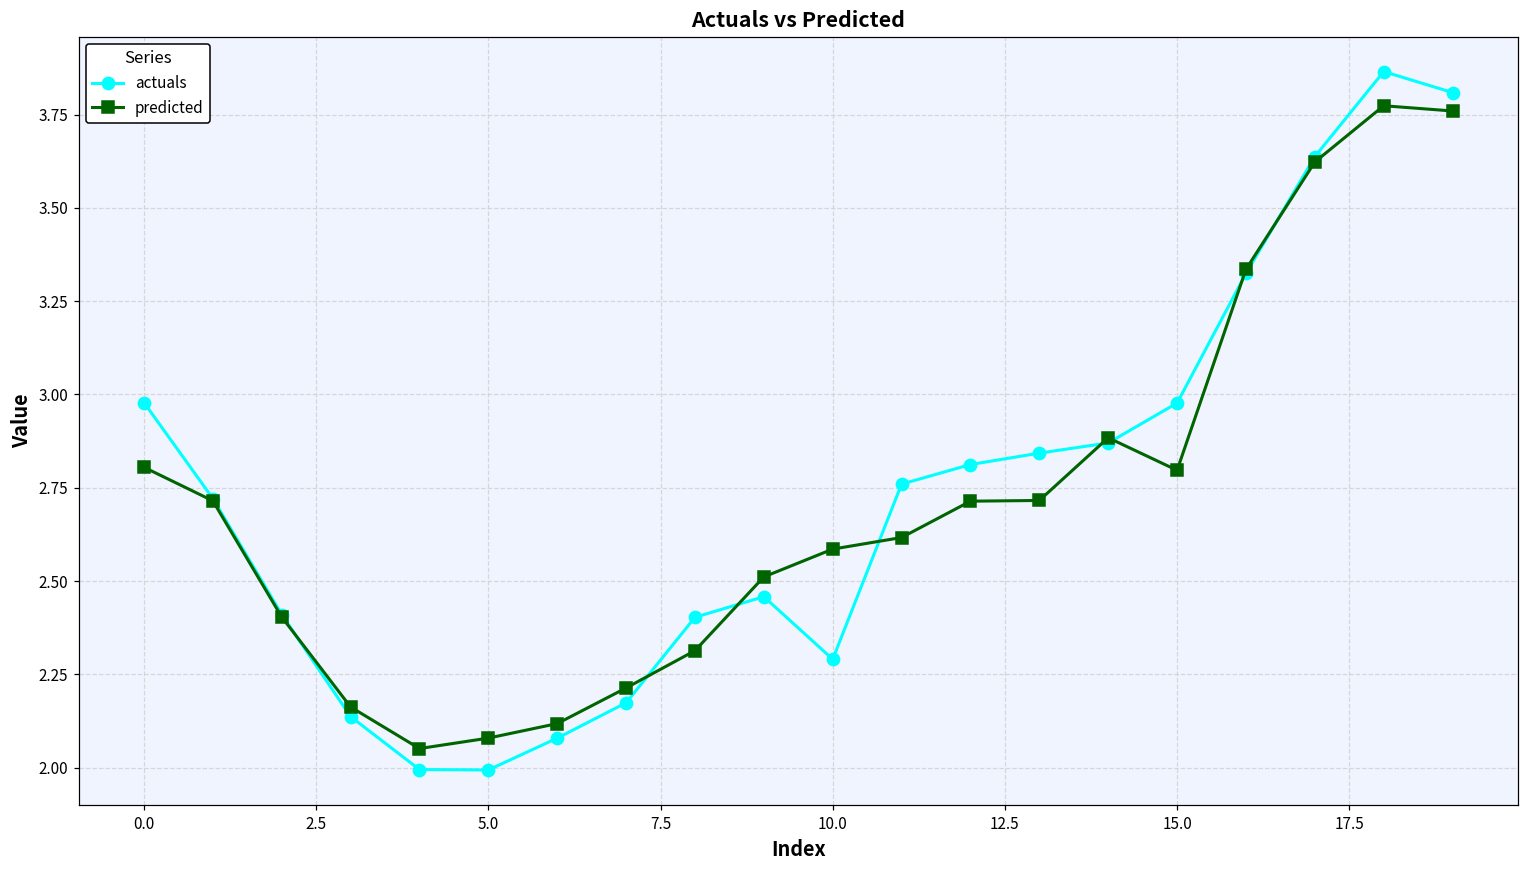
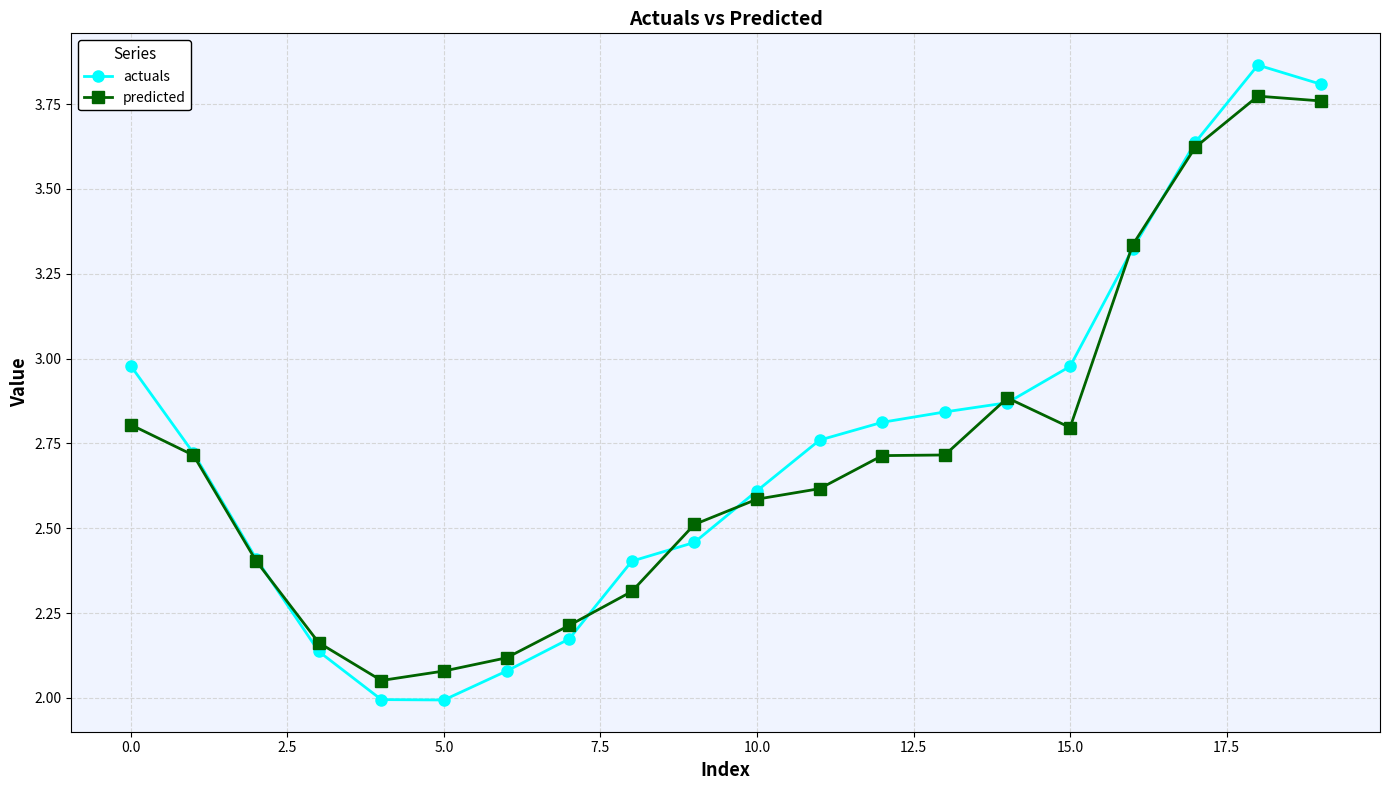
actuals, 10.0: 2.29 -> 2.61
